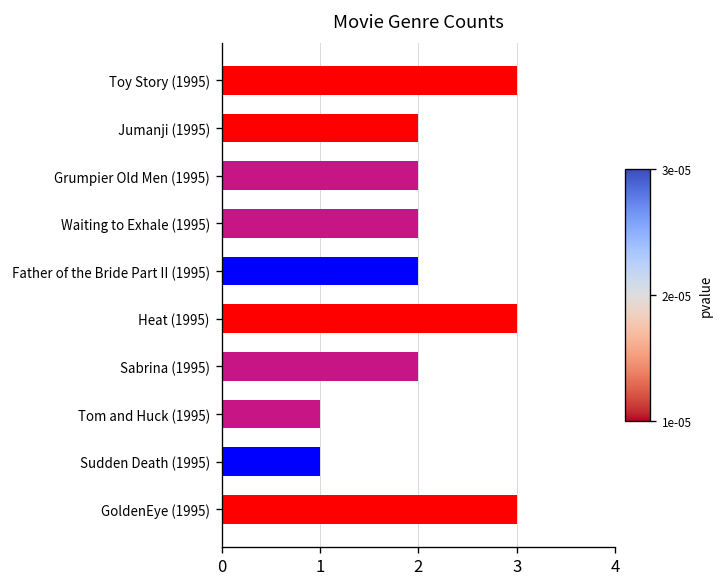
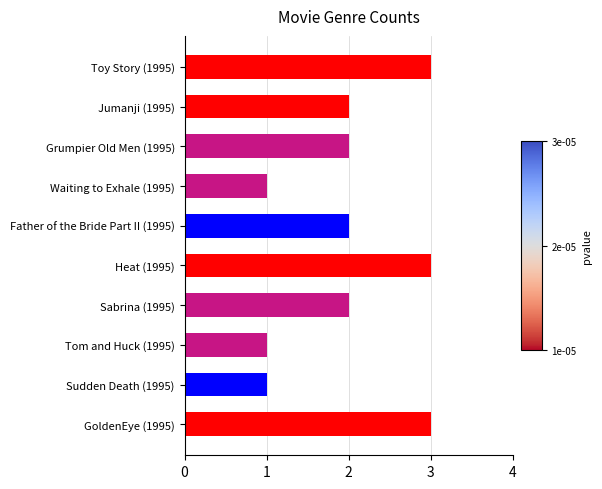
Waiting to Exhale (1995): 2 -> 1
